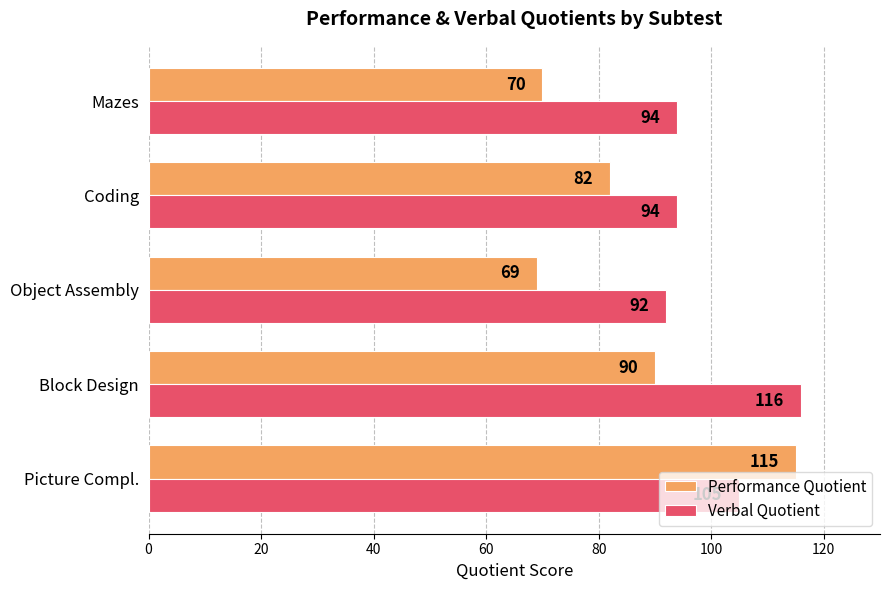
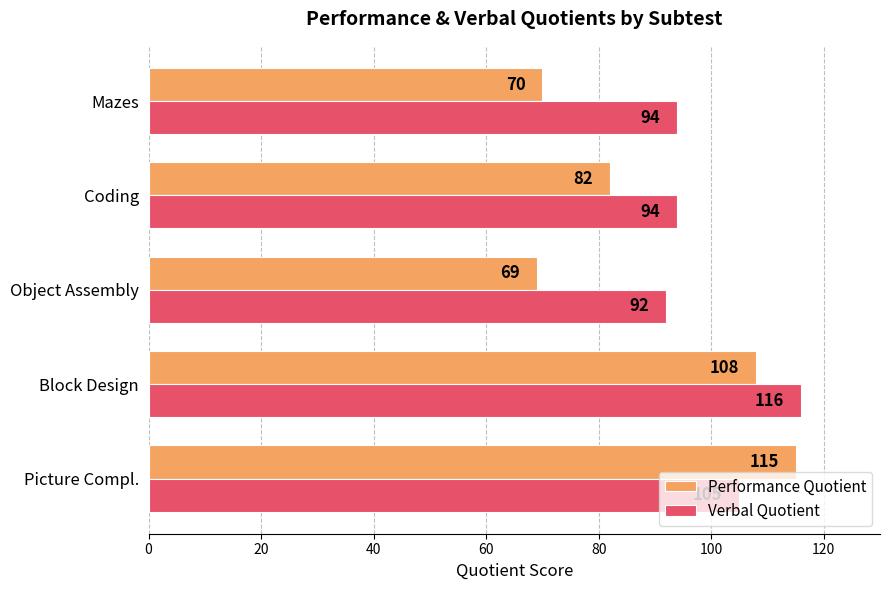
Performance Quotient, Block Design: 90 -> 108
